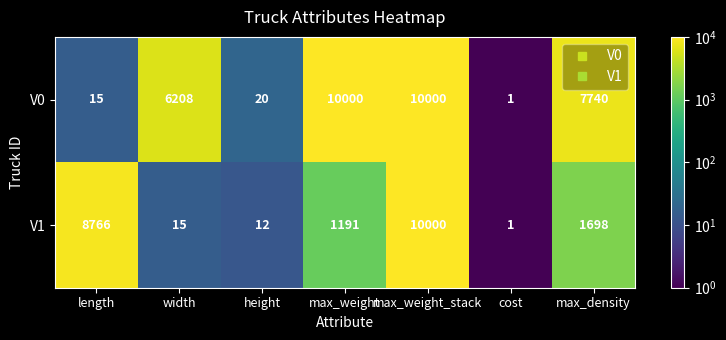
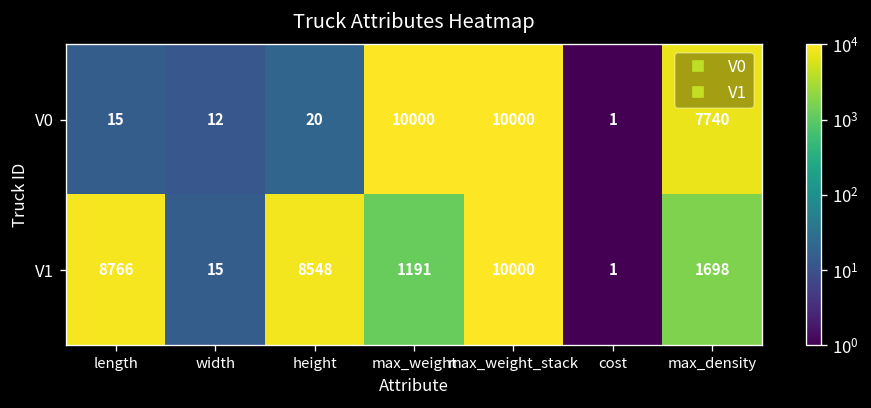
V0, width: 6208 -> 12
V1, height: 12 -> 8548
